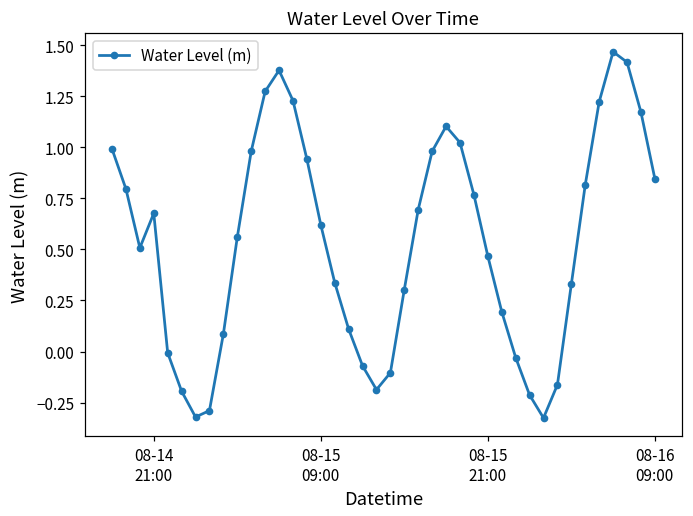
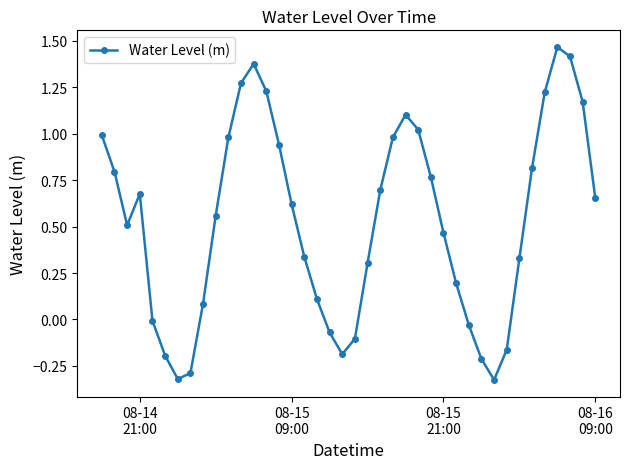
08-16 09:00: 0.85 -> 0.65
